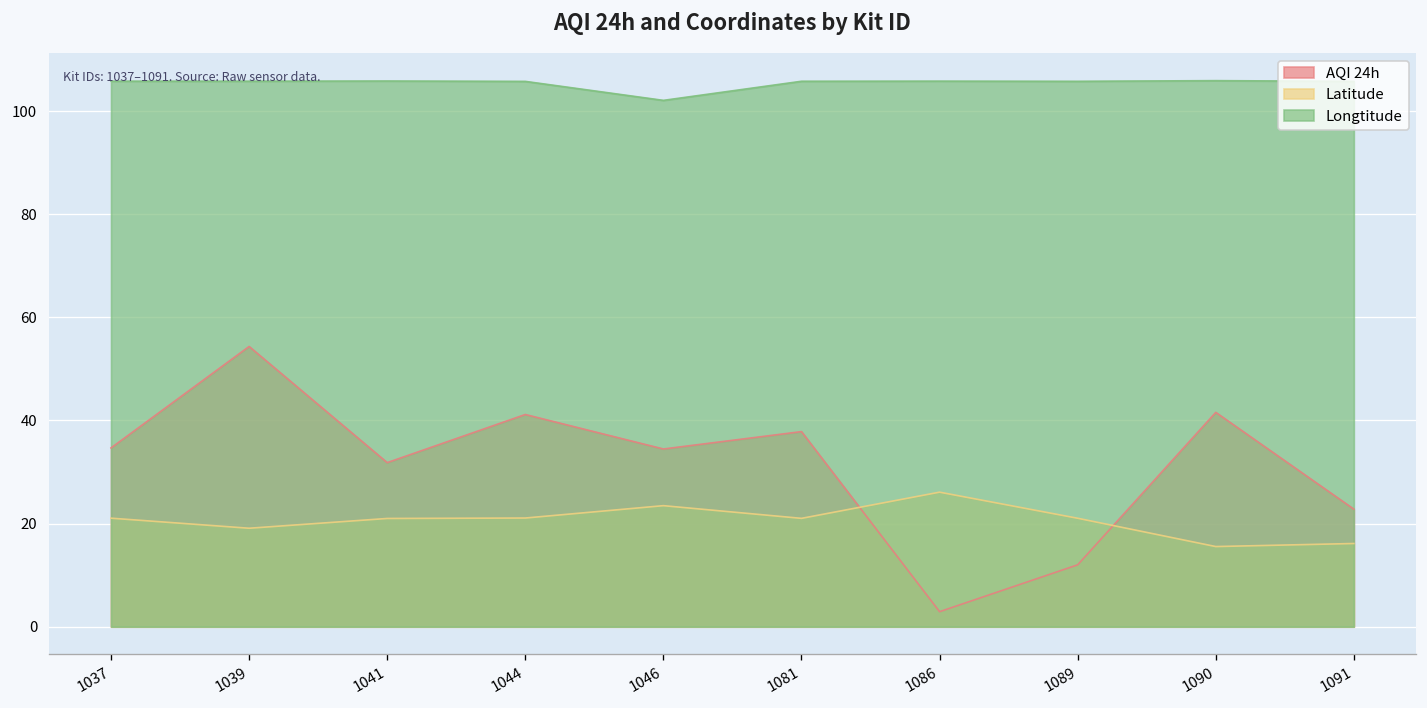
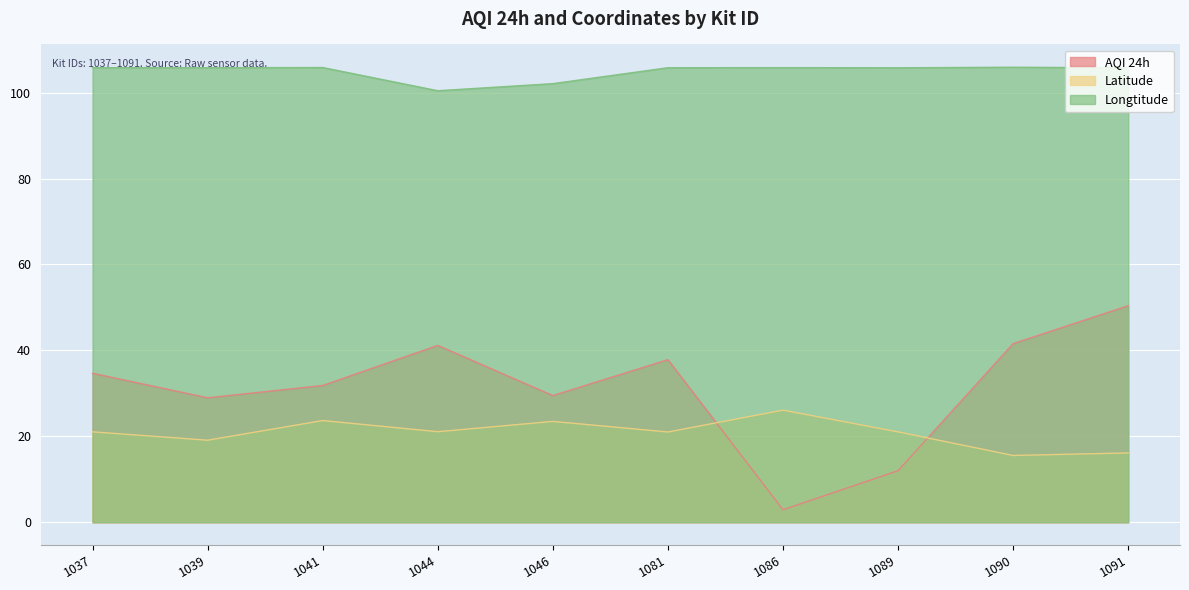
AQI 24h, 1039: 54 -> 29
Latitude, 1041: 21 -> 24
Longtitude, 1044: 106 -> 100
AQI 24h, 1046: 34 -> 29
AQI 24h, 1091: 23 -> 50
